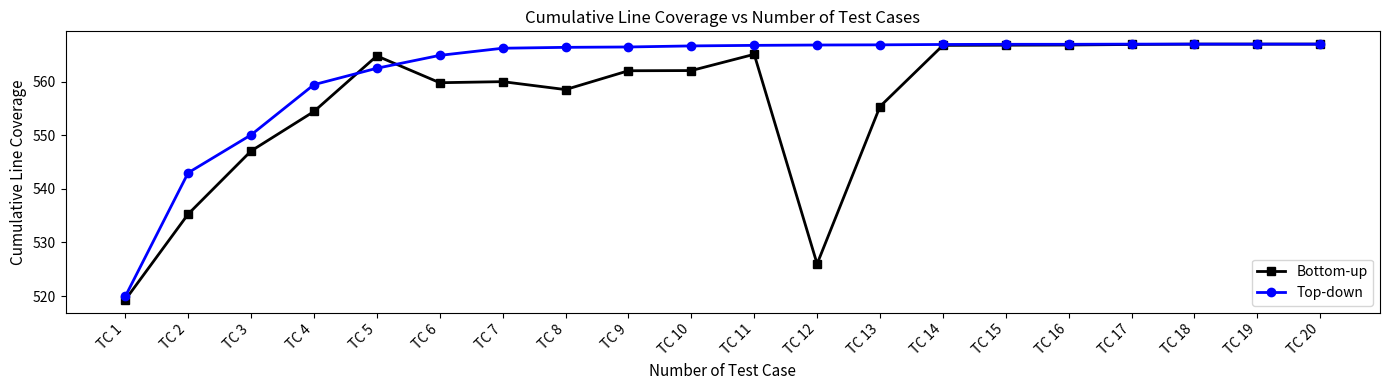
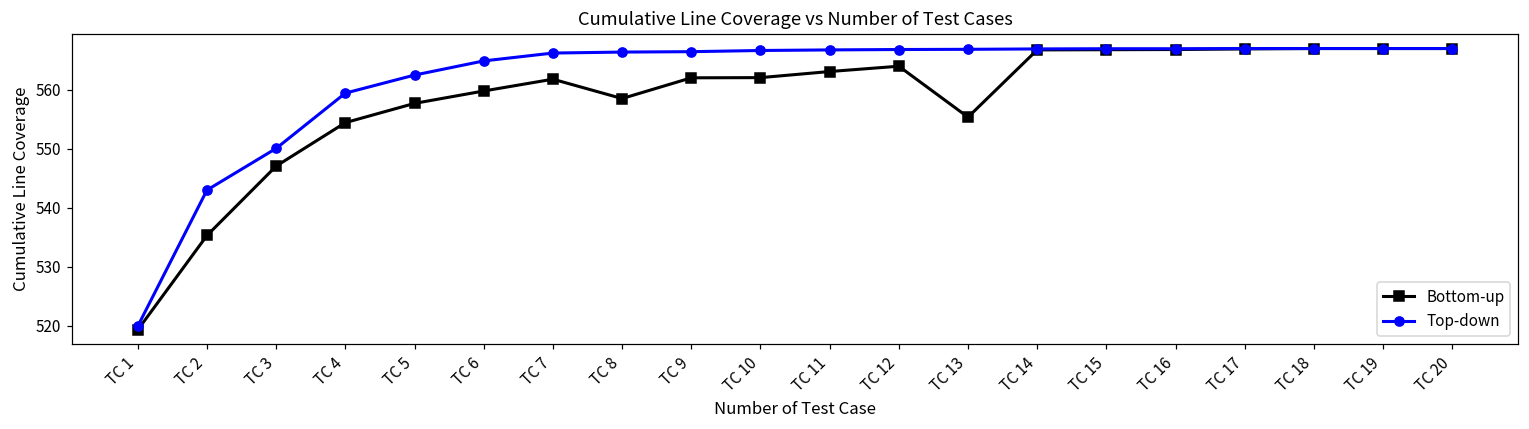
Bottom-up, TC 5: 565 -> 558
Bottom-up, TC 7: 560 -> 562
Bottom-up, TC 11: 565 -> 563
Bottom-up, TC 12: 526 -> 564
